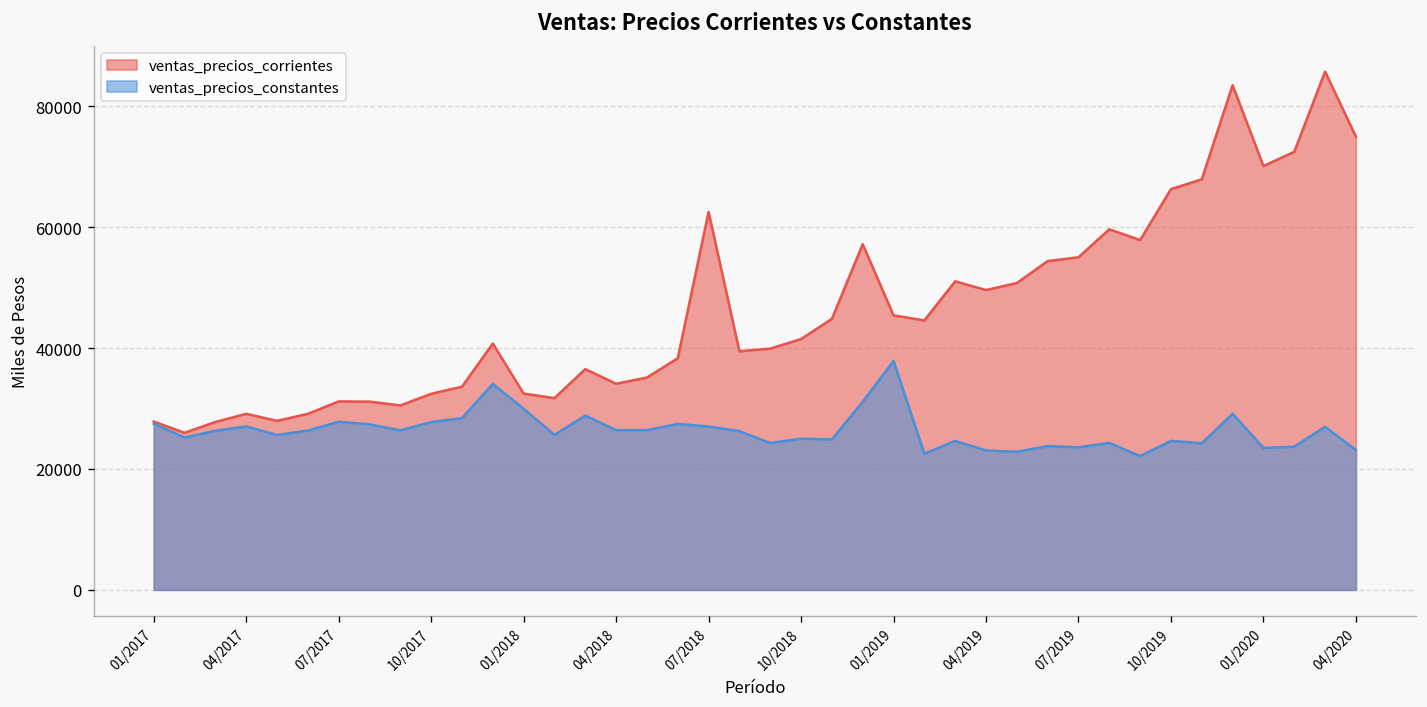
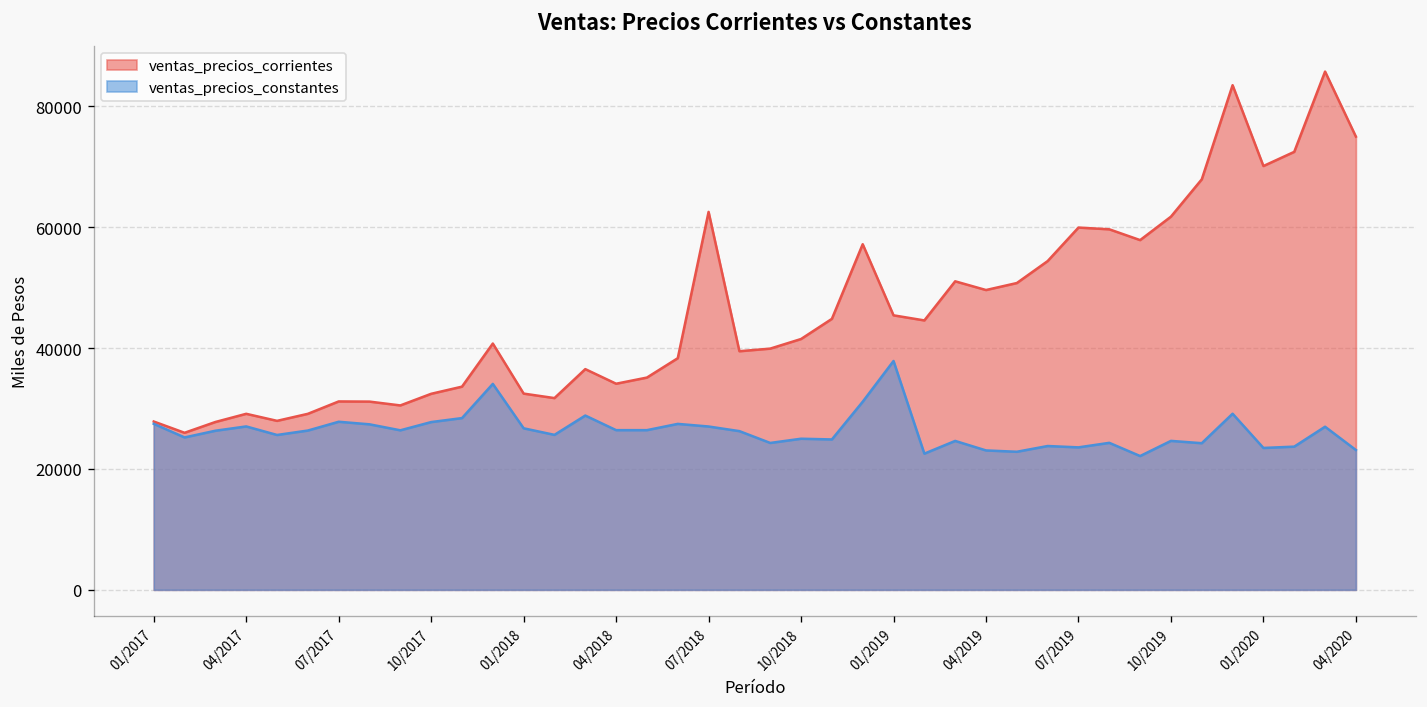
ventas_precios_constantes, 01/2018: 30000 -> 27000
ventas_precios_corrientes, 07/2019: 55000 -> 60000
ventas_precios_corrientes, 10/2019: 66000 -> 62000
